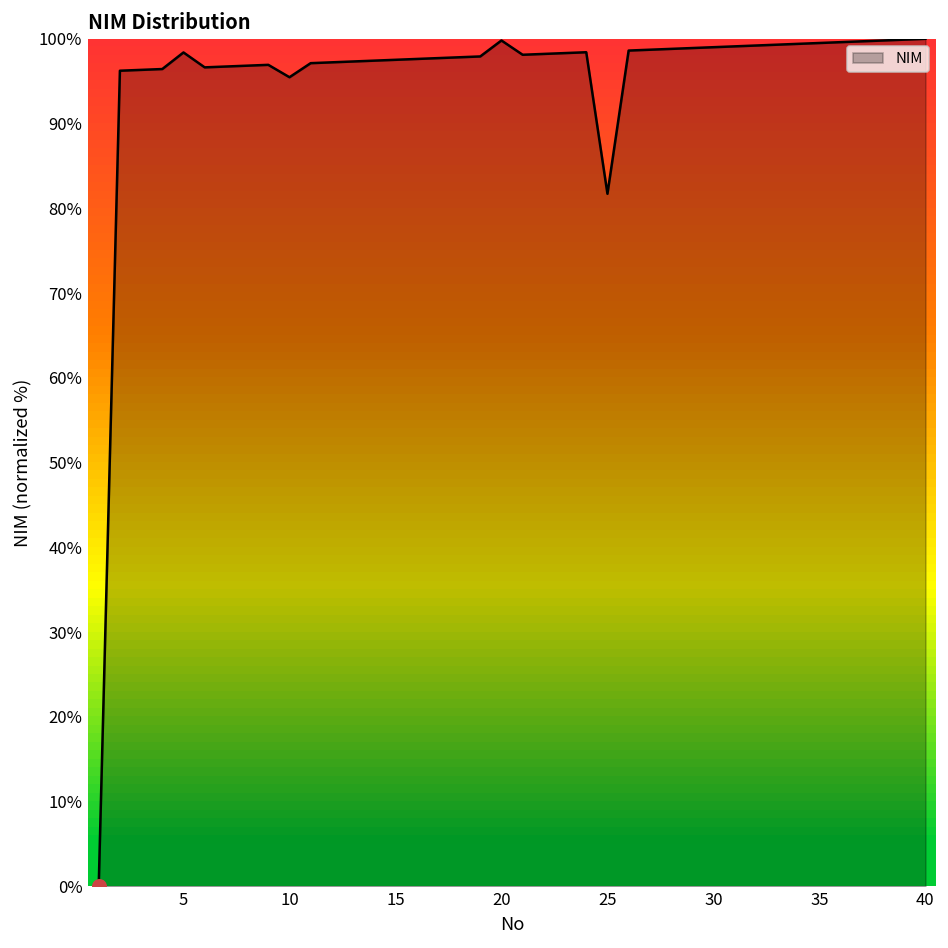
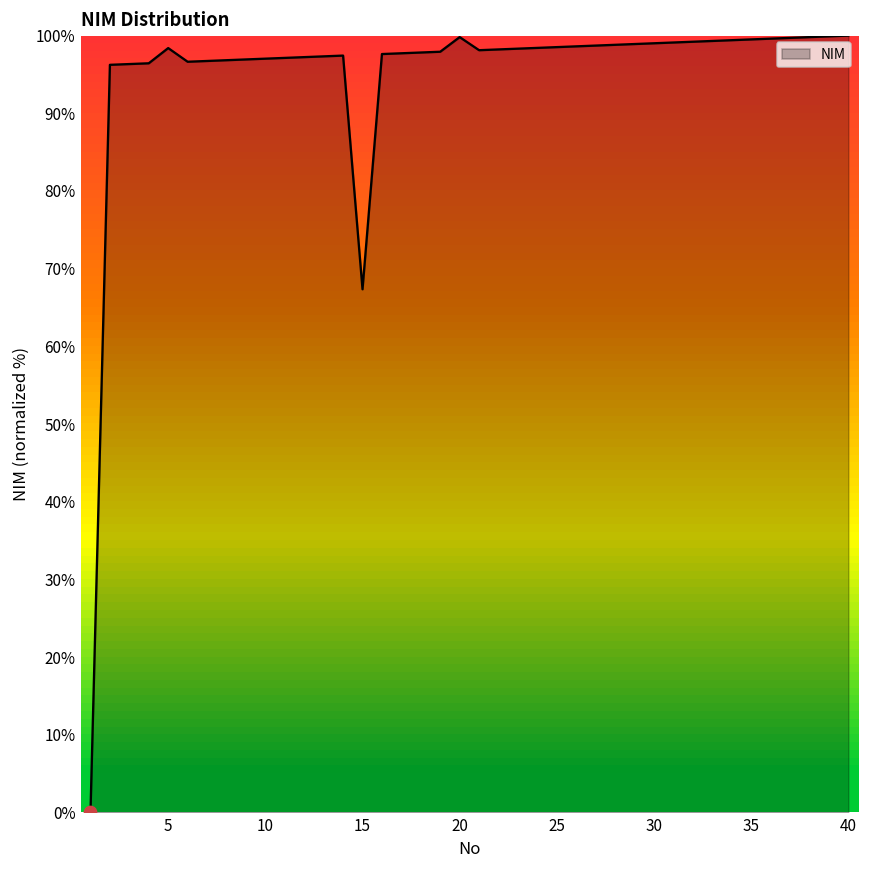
NIM, 10: 95% -> 97%
NIM, 15: 98% -> 67%
NIM, 25: 82% -> 99%
